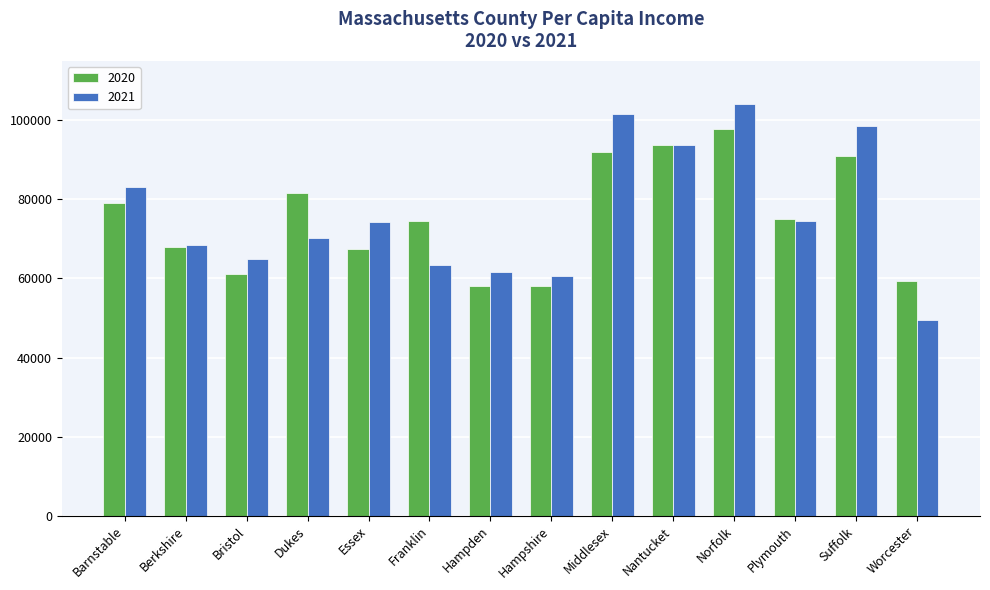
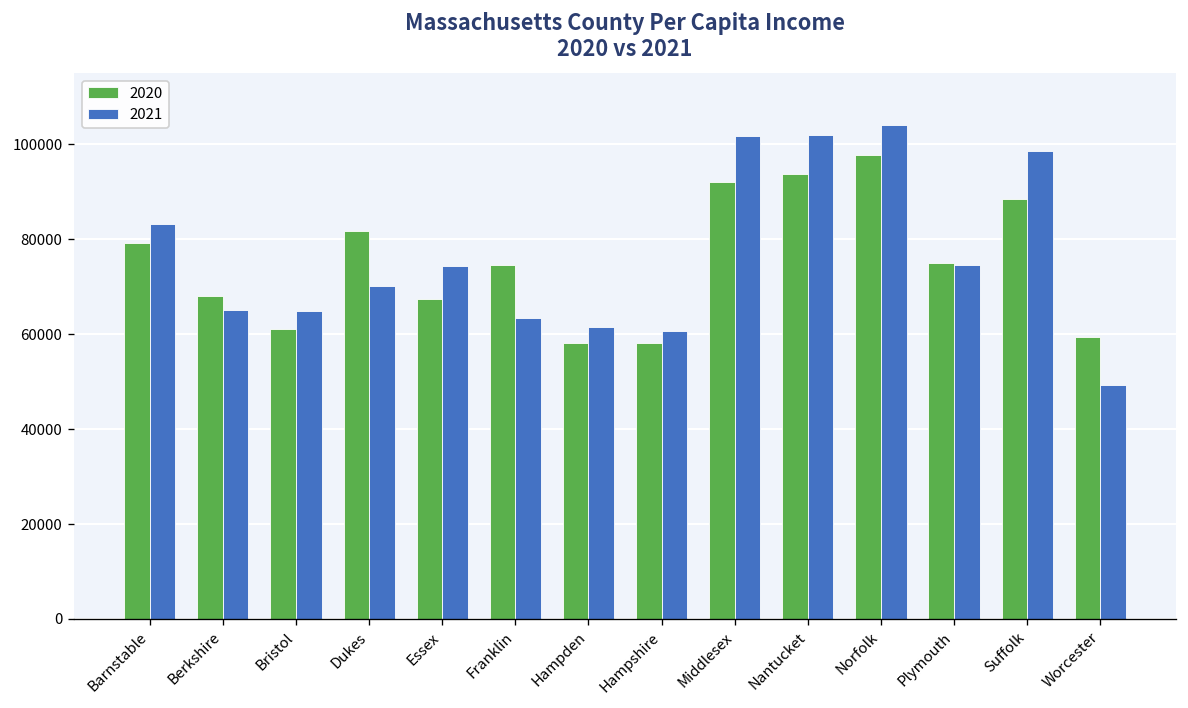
2021, Berkshire: 68000 -> 65000
2021, Nantucket: 94000 -> 102000
2020, Suffolk: 91000 -> 88000
